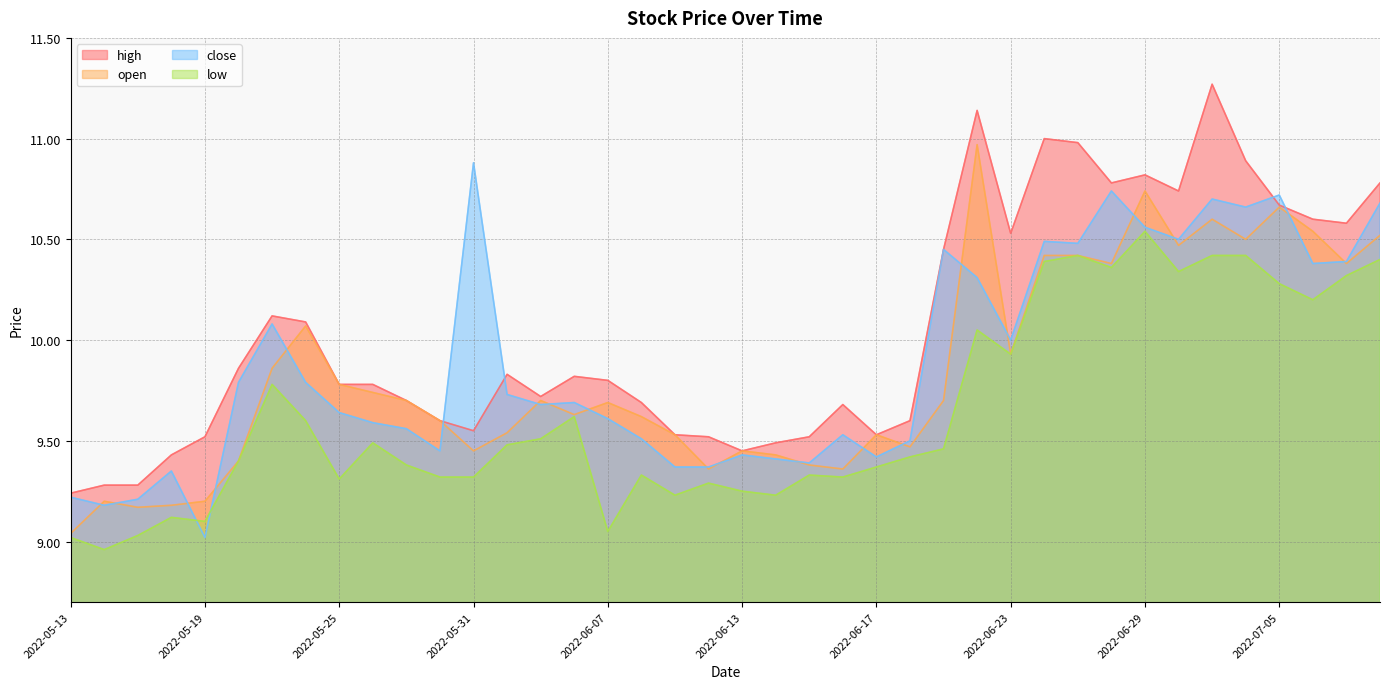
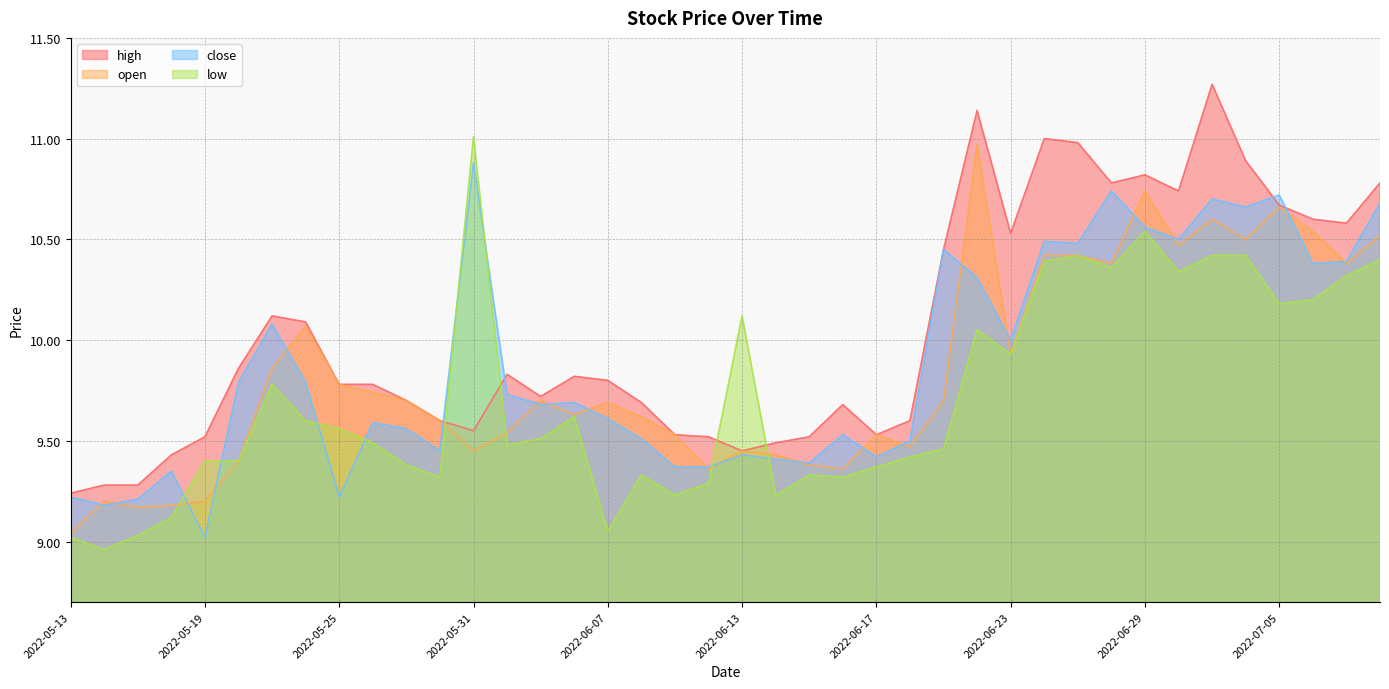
low, 2022-05-19: 9.1 -> 9.4
close, 2022-05-25: 9.64 -> 9.22
low, 2022-05-25: 9.31 -> 9.56
low, 2022-05-31: 9.32 -> 11.01
low, 2022-06-13: 9.25 -> 10.12
low, 2022-07-05: 10.28 -> 10.18
